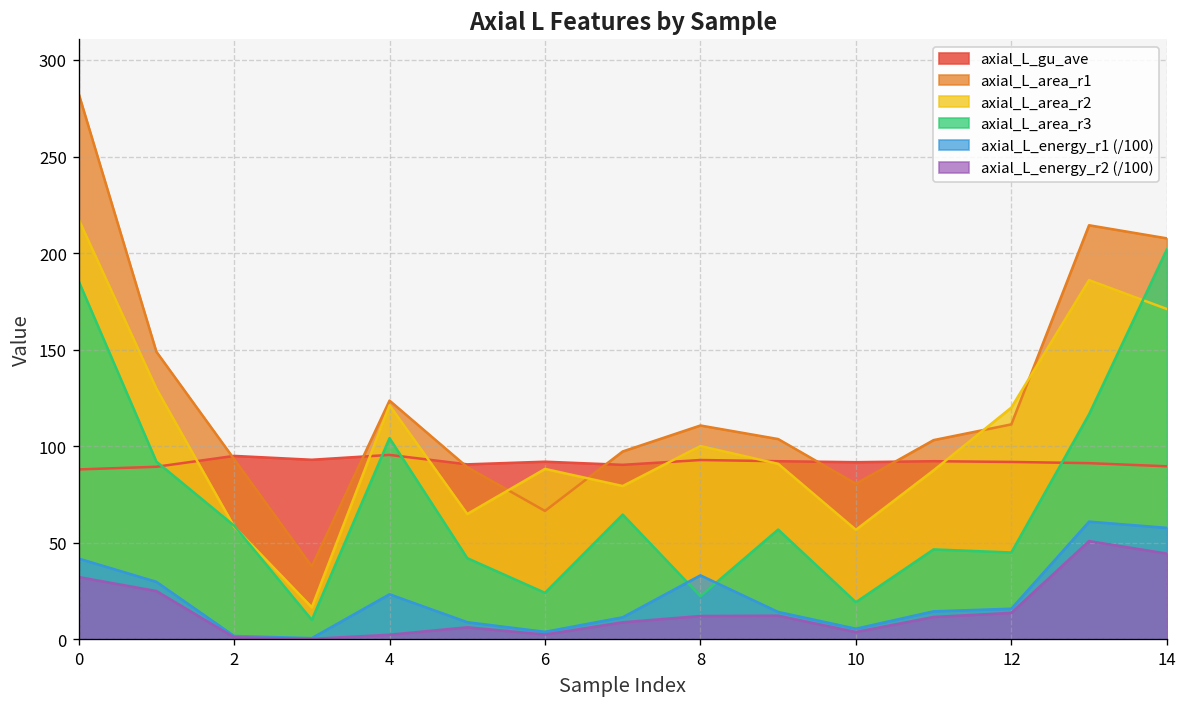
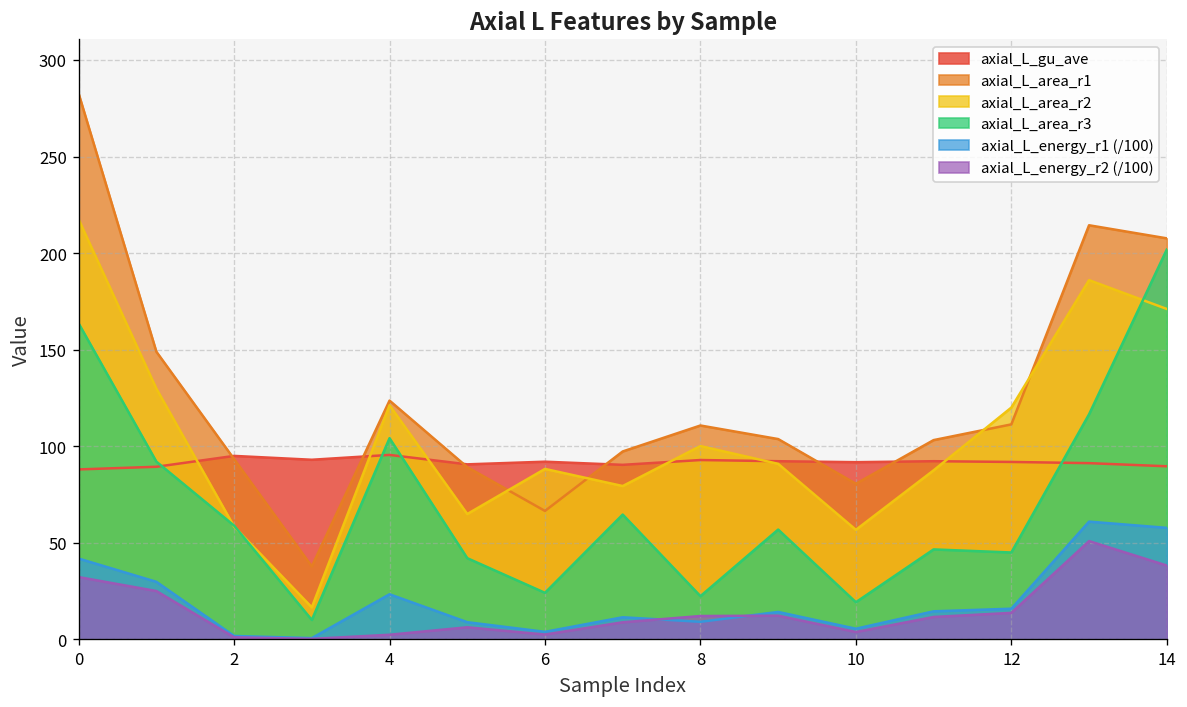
axial_L_area_r3, 0: 185 -> 164
axial_L_energy_r1 (/100), 8: 33 -> 9
axial_L_energy_r2 (/100), 14: 44 -> 38
